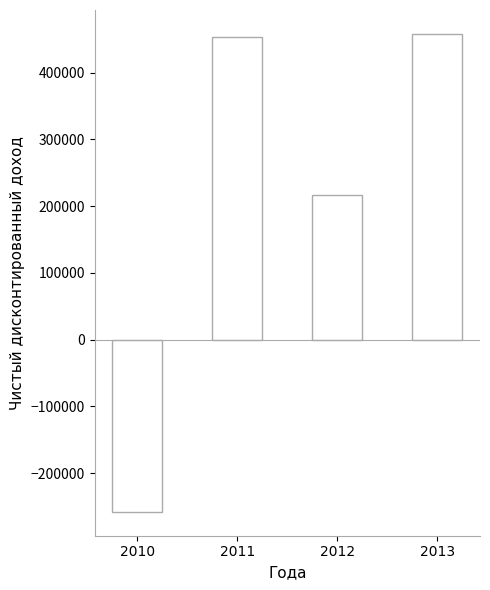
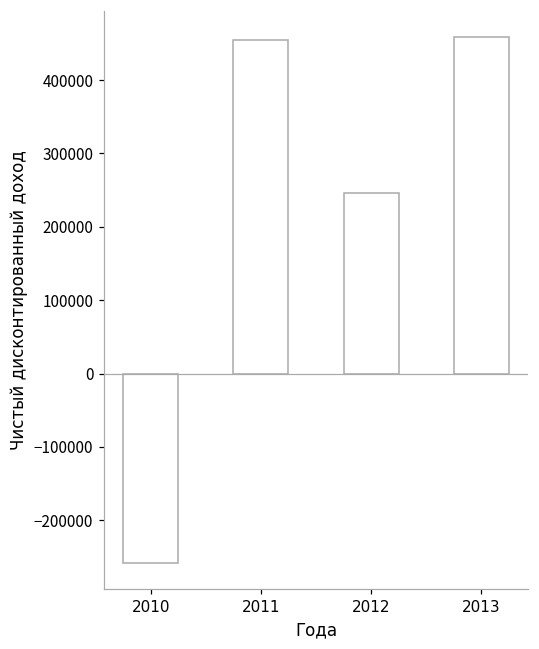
2012: 220000 -> 250000
